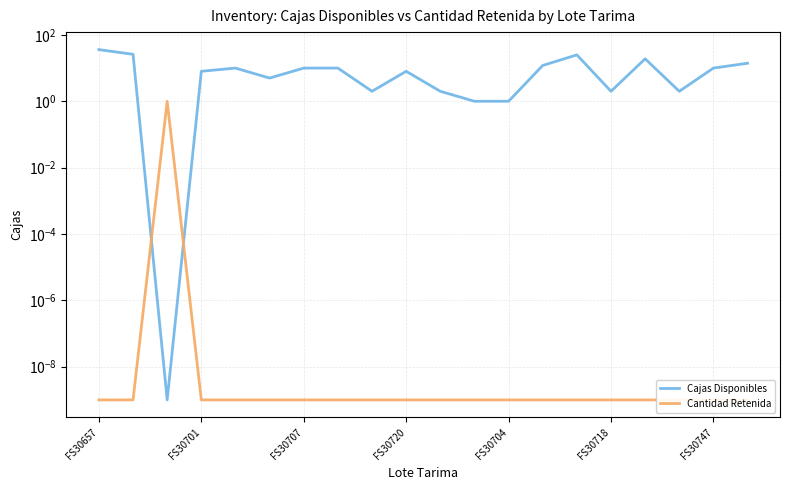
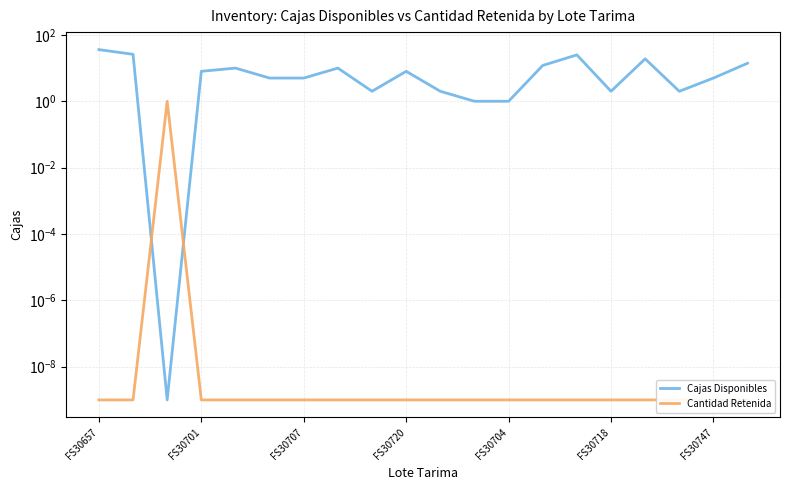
Cajas Disponibles, FS30707: 10 -> 5
Cajas Disponibles, FS30747: 10 -> 5
